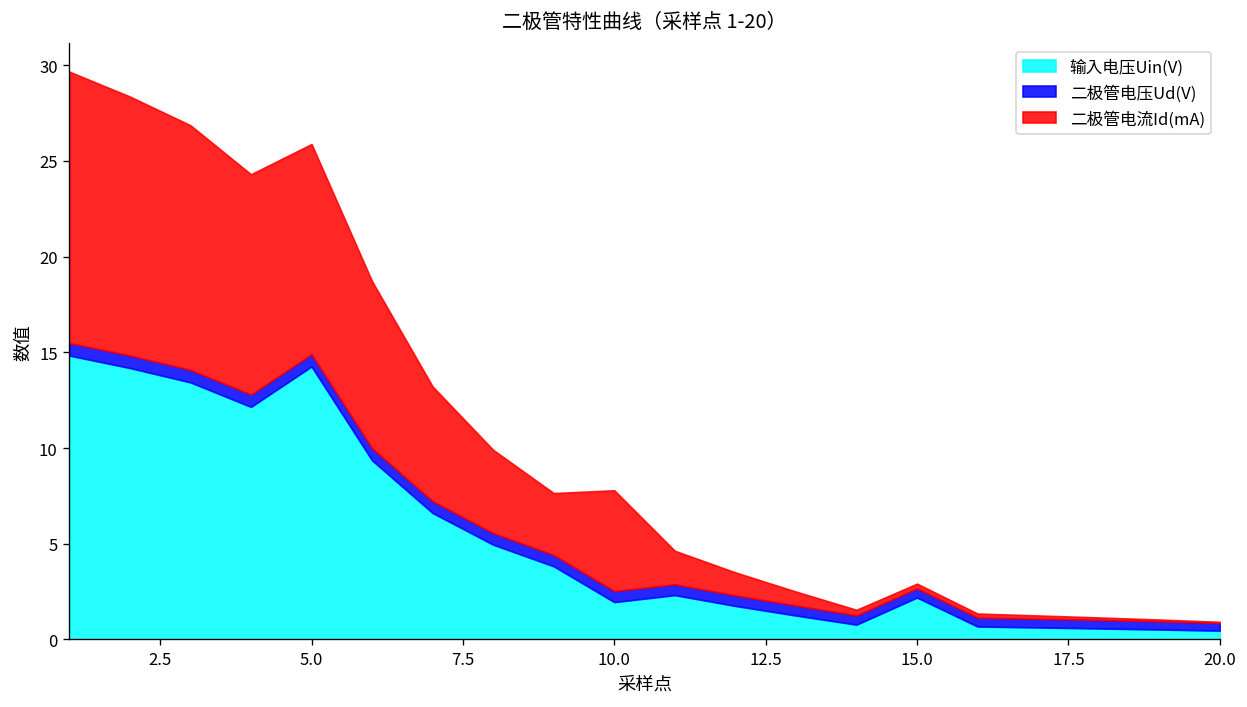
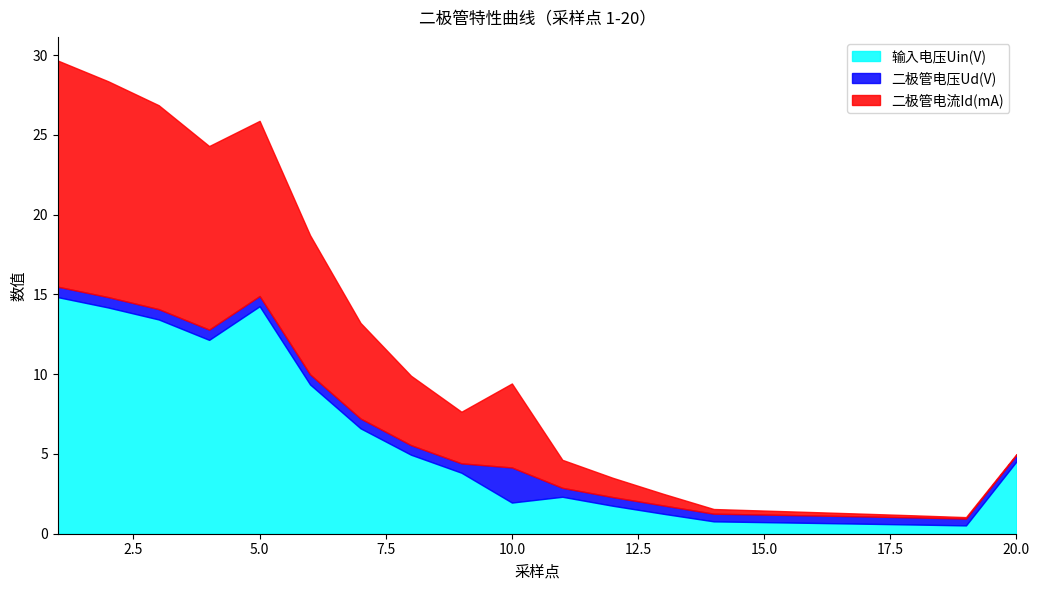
二极管电压Ud(V), 10.0: 0.6 -> 2.2
输入电压Uin(V), 15.0: 2.2 -> 0.7
输入电压Uin(V), 20.0: 0.5 -> 4.5
